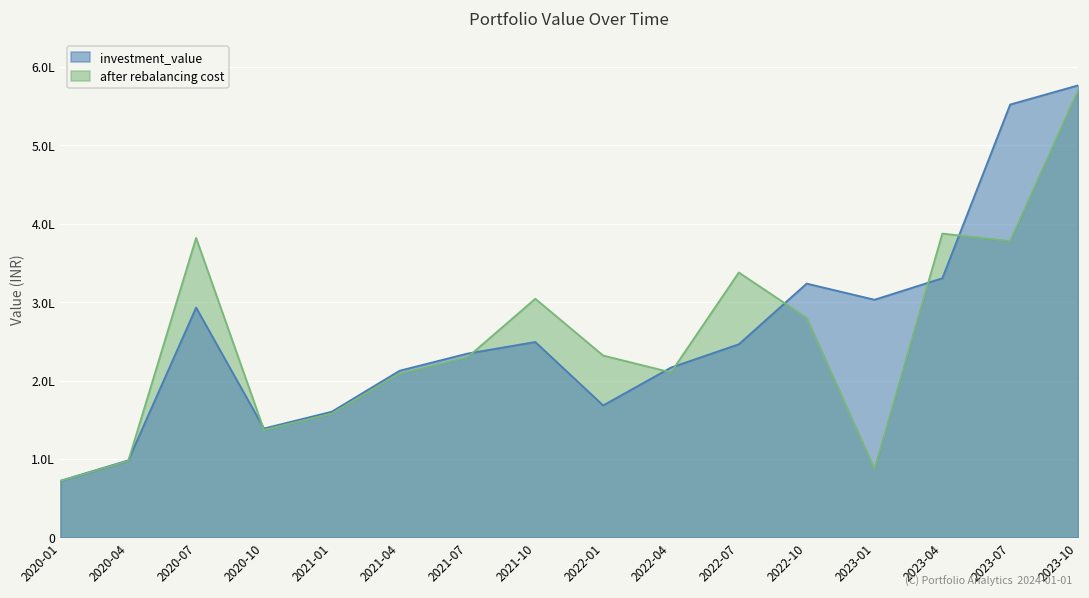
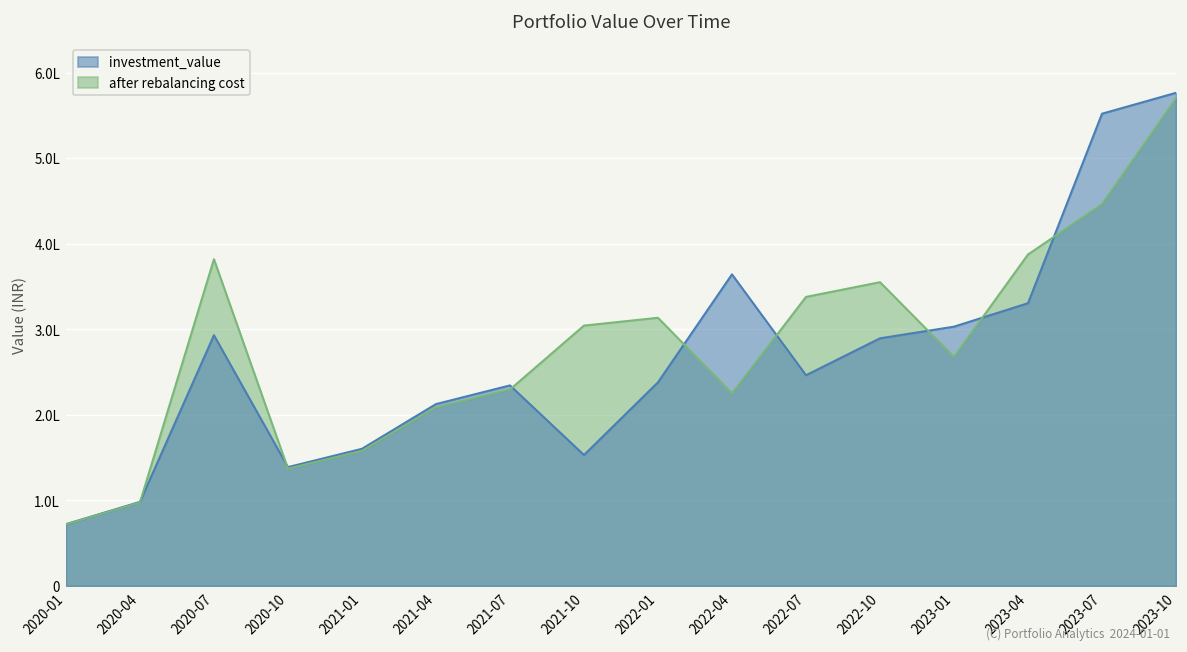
investment_value, 2021-10: 2.5L -> 1.5L
investment_value, 2022-01: 1.7L -> 2.4L
after rebalancing cost, 2022-01: 2.3L -> 3.1L
investment_value, 2022-04: 2.2L -> 3.6L
after rebalancing cost, 2022-04: 2.1L -> 2.3L
investment_value, 2022-10: 3.2L -> 2.9L
after rebalancing cost, 2022-10: 2.8L -> 3.6L
after rebalancing cost, 2023-01: 0.9L -> 2.7L
after rebalancing cost, 2023-07: 3.8L -> 4.5L
